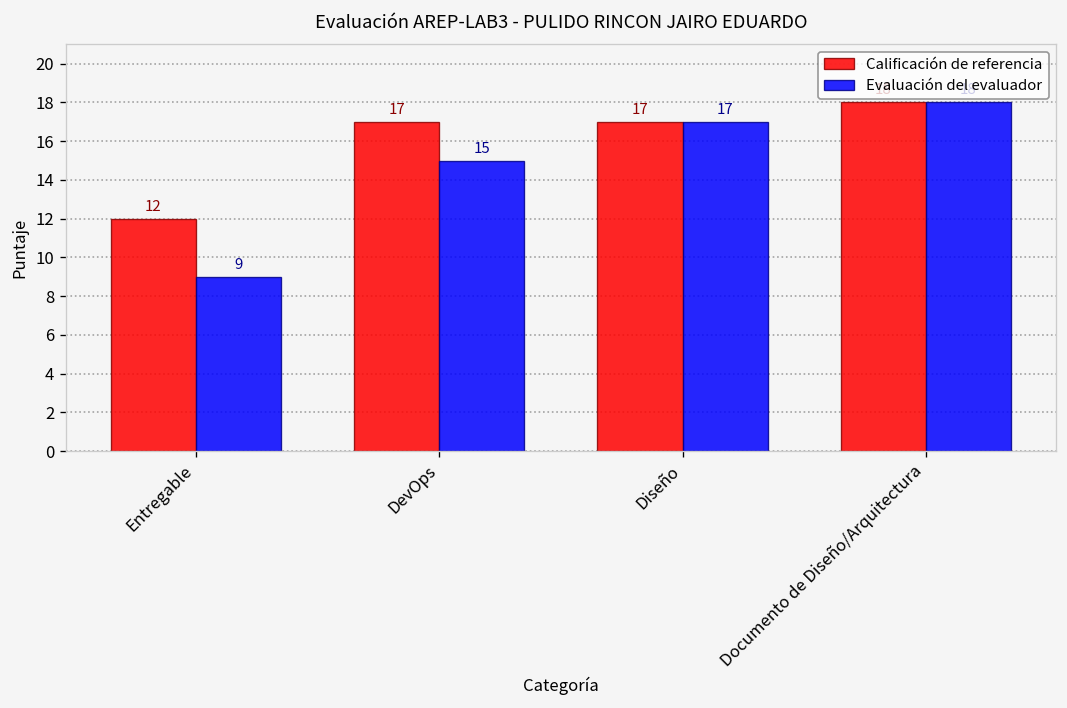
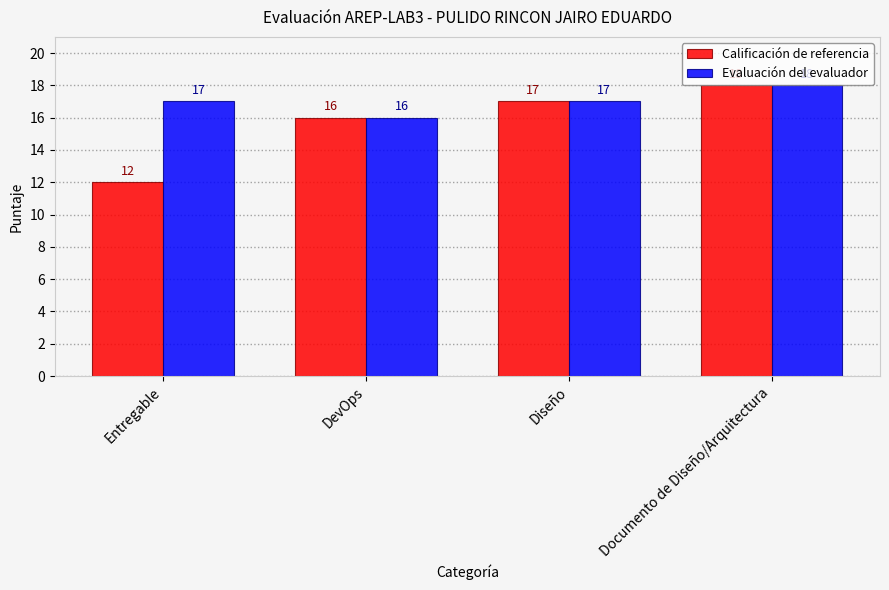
Evaluación del evaluador, Entregable: 9 -> 17
Calificación de referencia, DevOps: 17 -> 16
Evaluación del evaluador, DevOps: 15 -> 16
